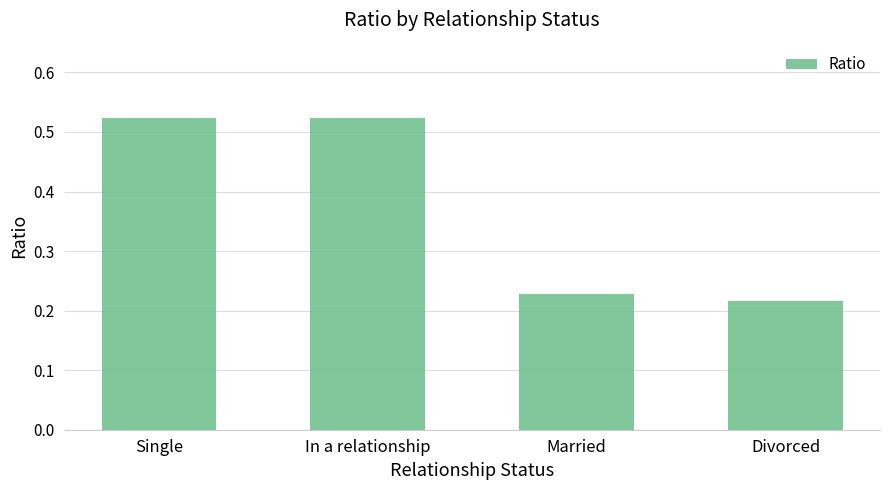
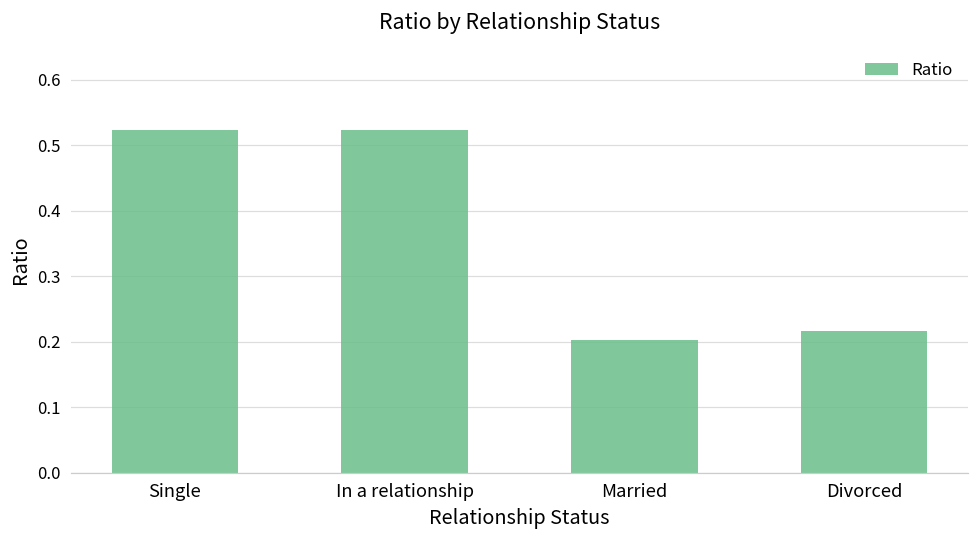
Married: 0.23 -> 0.20
